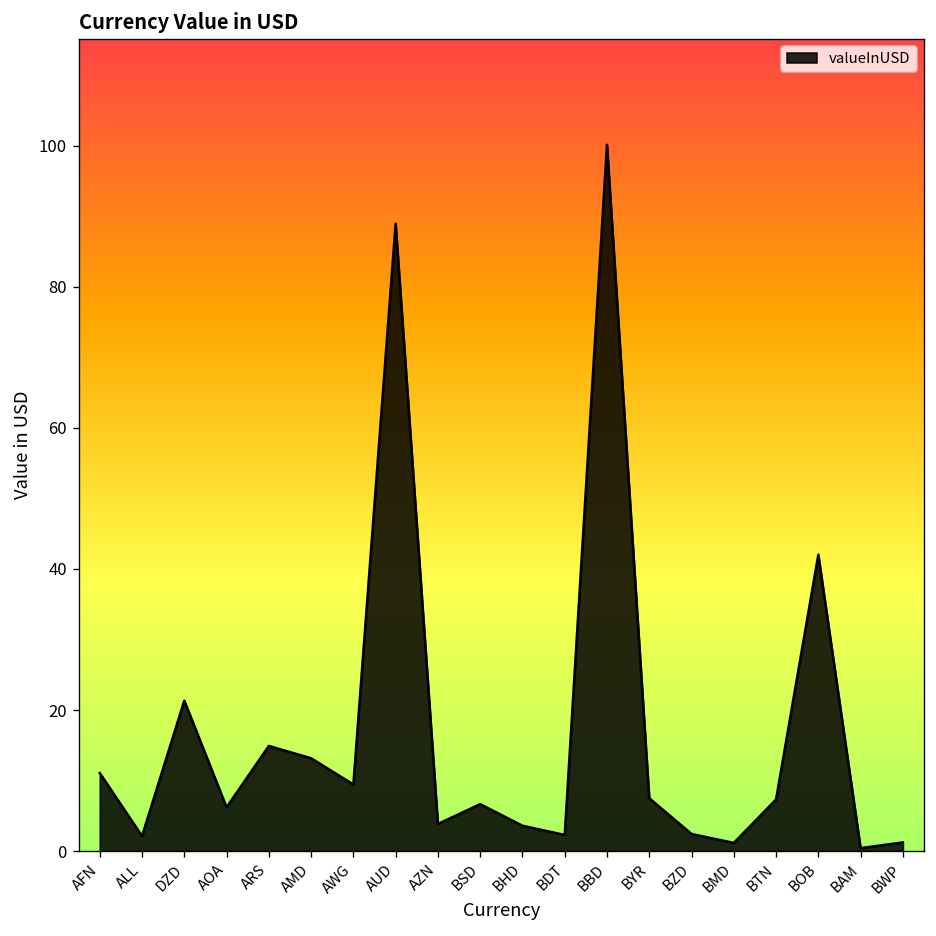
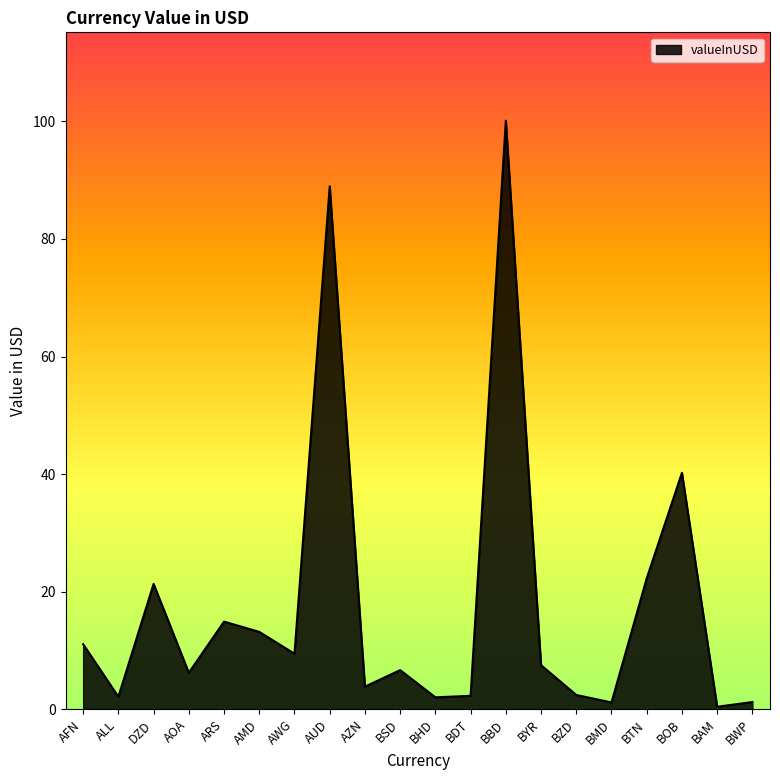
BHD: 4 -> 2
BTN: 7 -> 22
BOB: 42 -> 40
